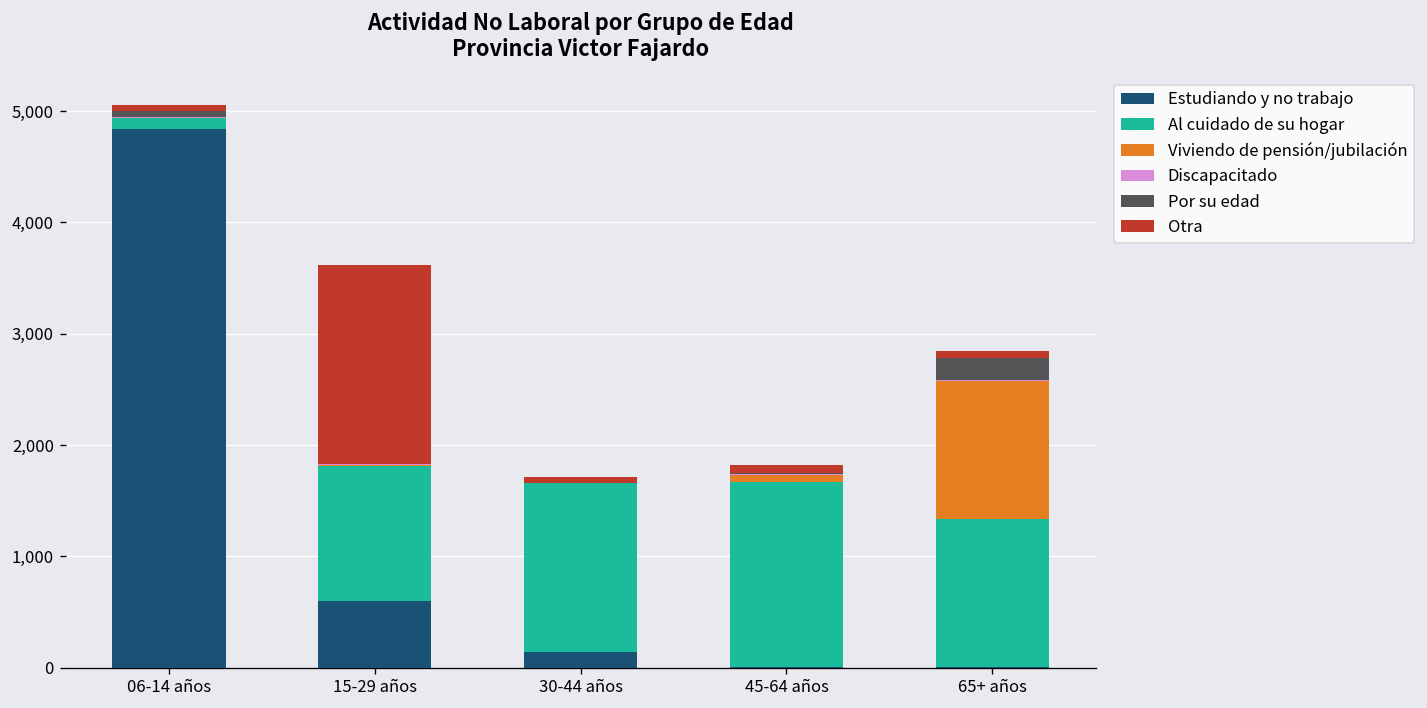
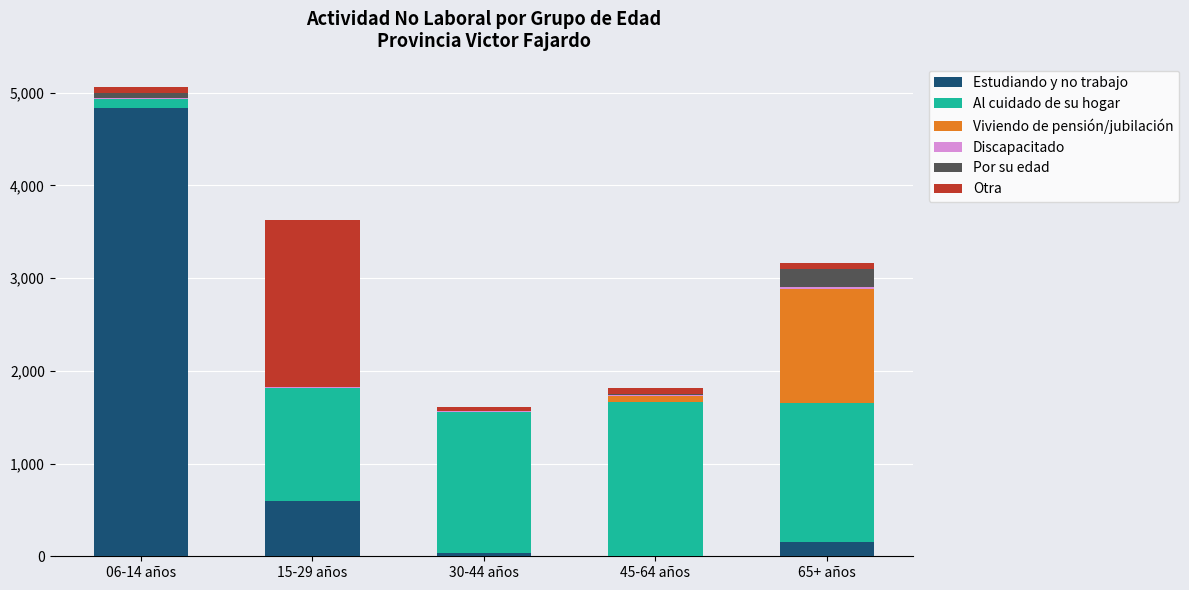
Estudiando y no trabajo, 30-44 años: 100 -> 0
Estudiando y no trabajo, 65+ años: 0 -> 200
Al cuidado de su hogar, 65+ años: 1,300 -> 1,500
